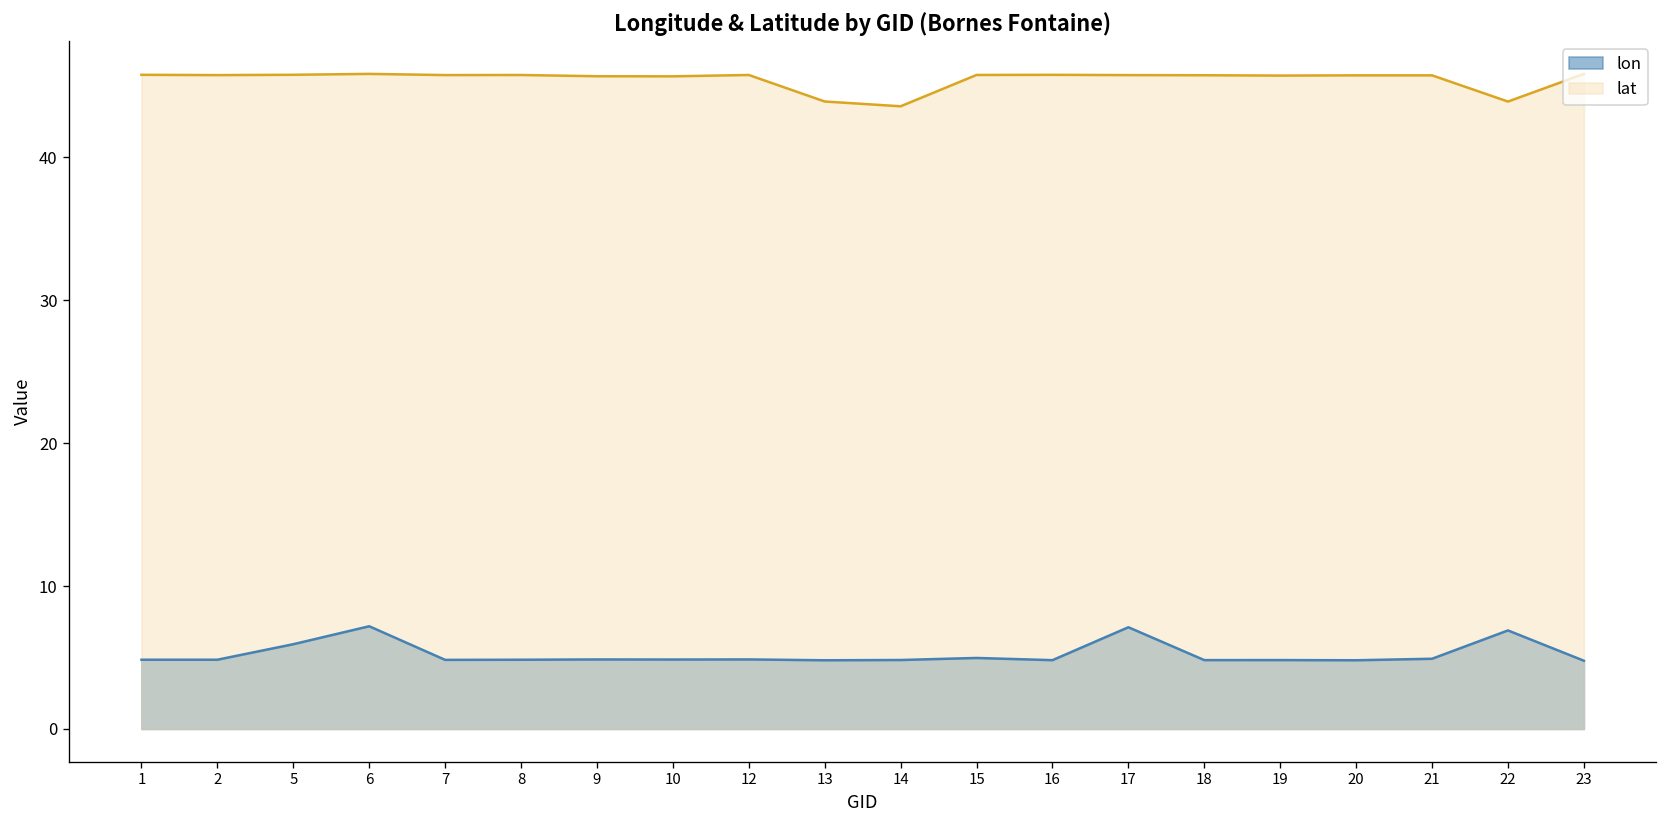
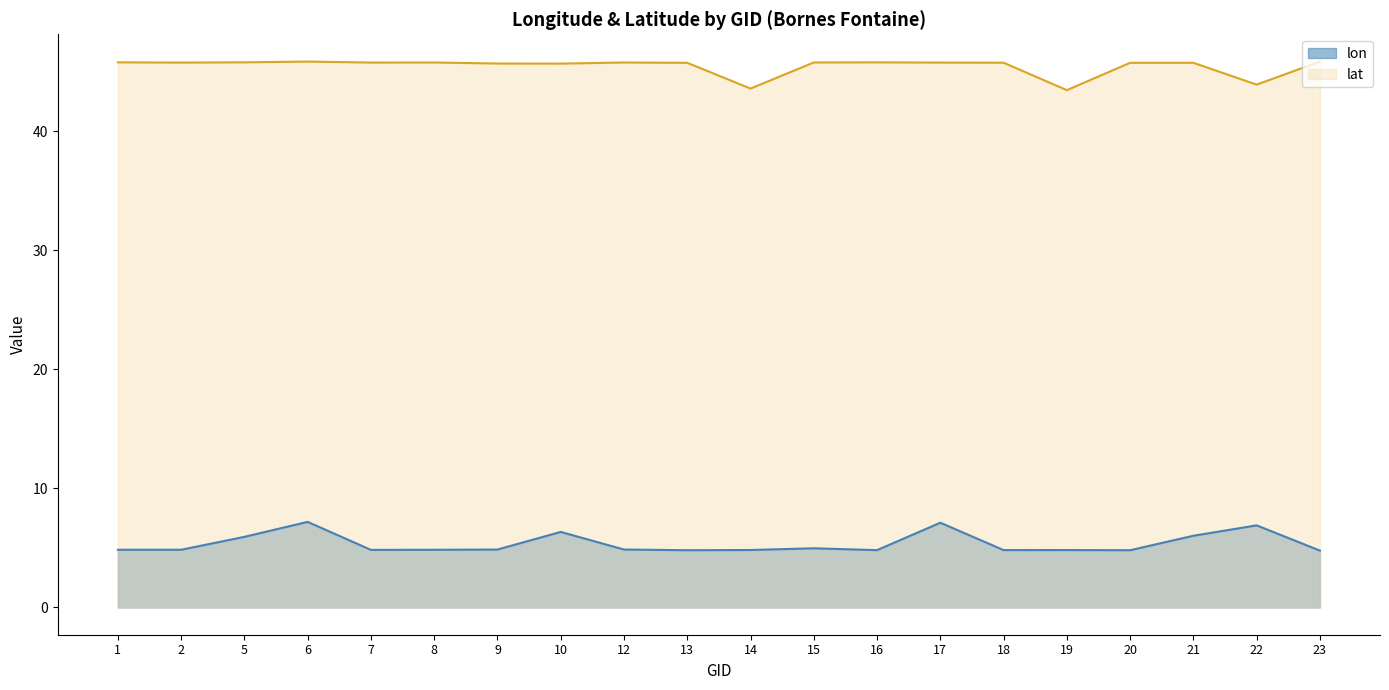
lon, 10: 4.9 -> 6.3
lat, 13: 43.9 -> 45.7
lat, 19: 45.7 -> 43.4
lon, 21: 4.9 -> 6.0
